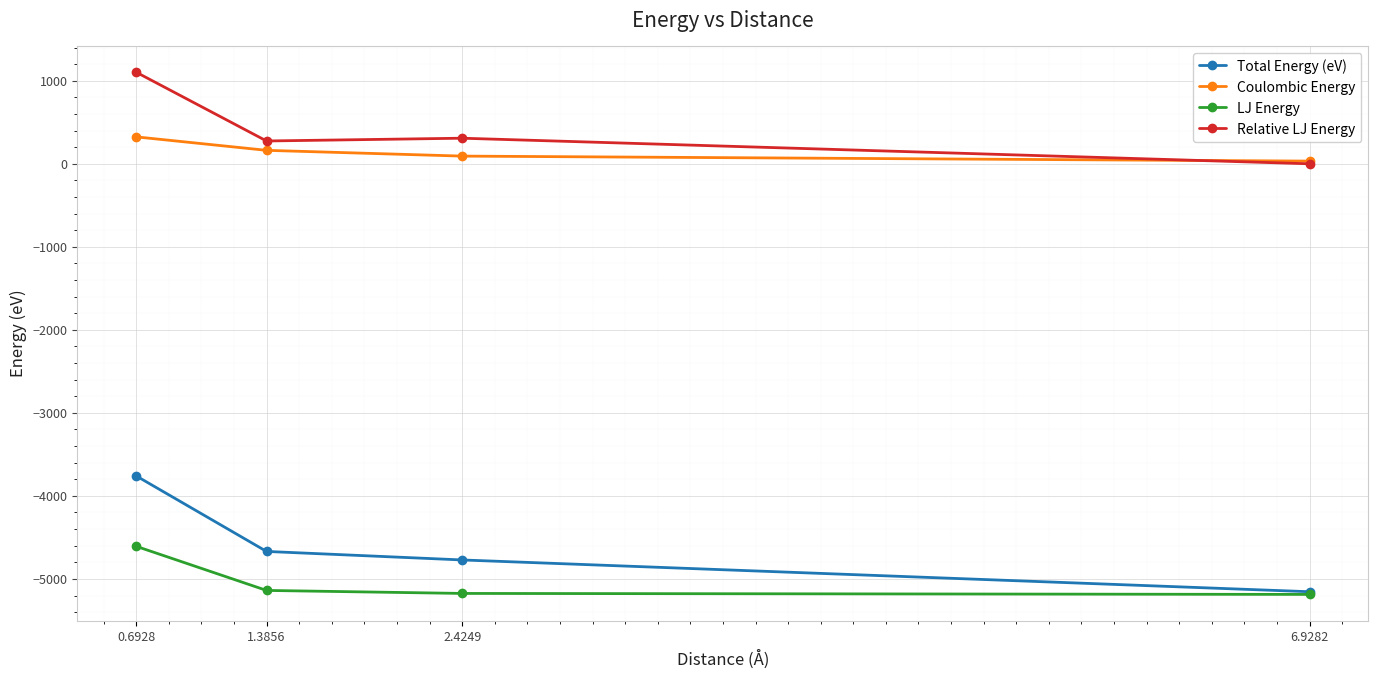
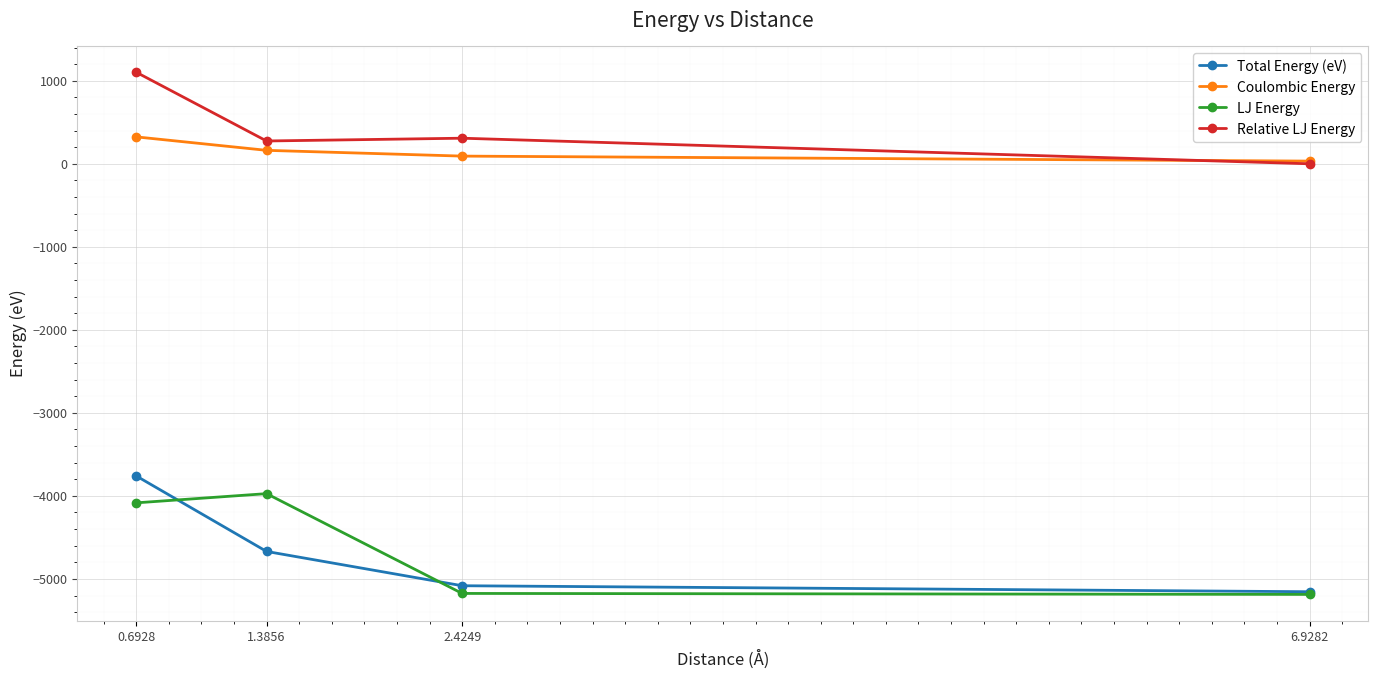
LJ Energy, 0.6928: -4600 -> -4100
LJ Energy, 1.3856: -5100 -> -4000
Total Energy (eV), 2.4249: -4800 -> -5100
